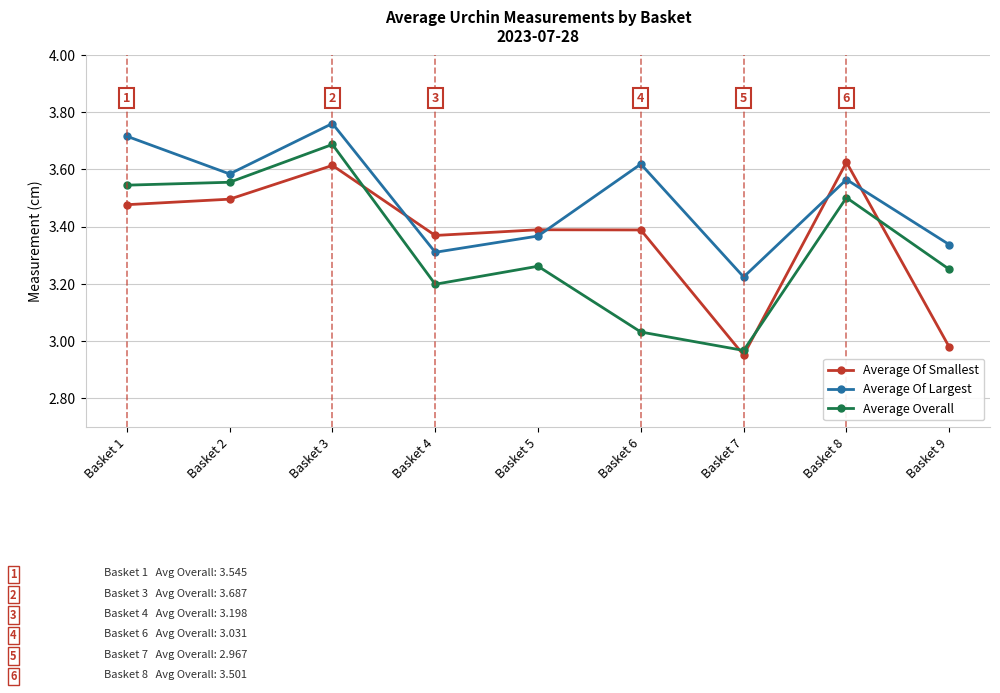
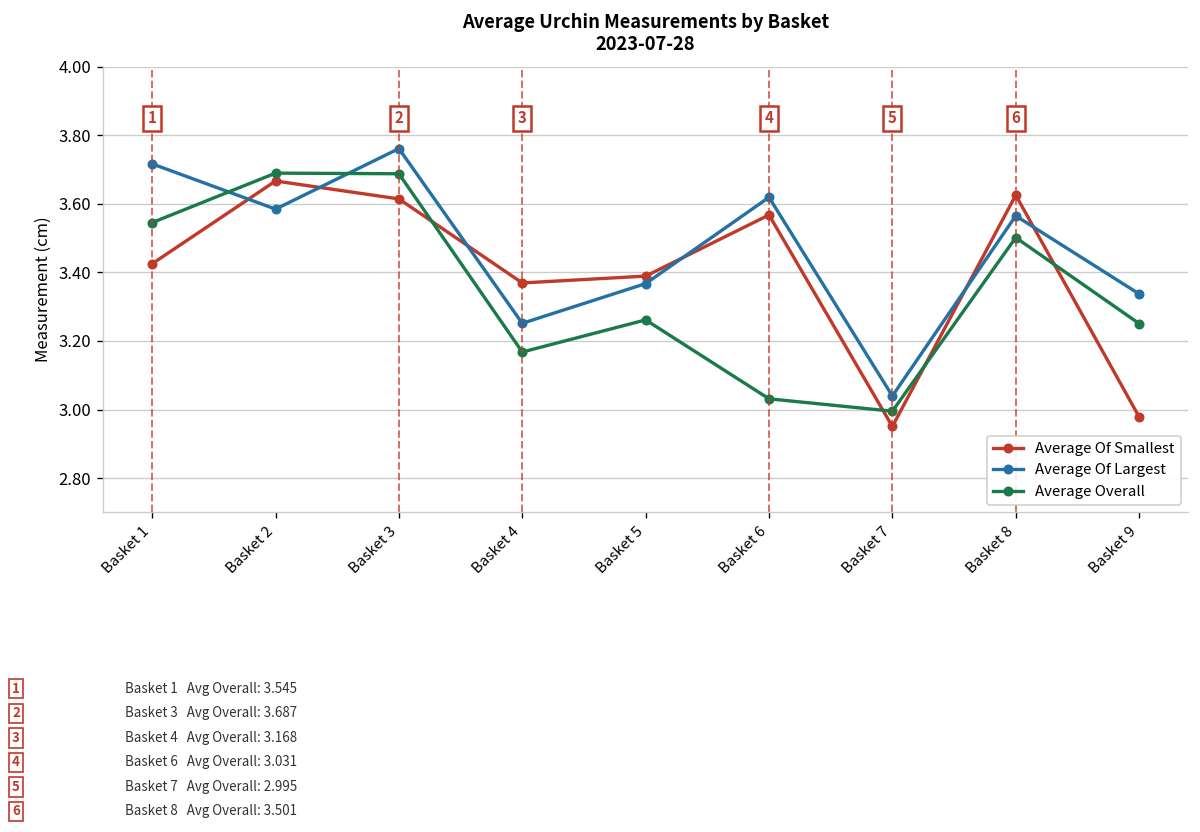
Average Of Smallest, Basket 1: 3.48 -> 3.43
Average Of Smallest, Basket 2: 3.50 -> 3.67
Average Overall, Basket 2: 3.56 -> 3.69
Average Of Largest, Basket 4: 3.31 -> 3.25
Average Overall, Basket 4: 3.198 -> 3.168
Average Of Smallest, Basket 6: 3.39 -> 3.57
Average Of Largest, Basket 7: 3.22 -> 3.04
Average Overall, Basket 7: 2.967 -> 2.995
